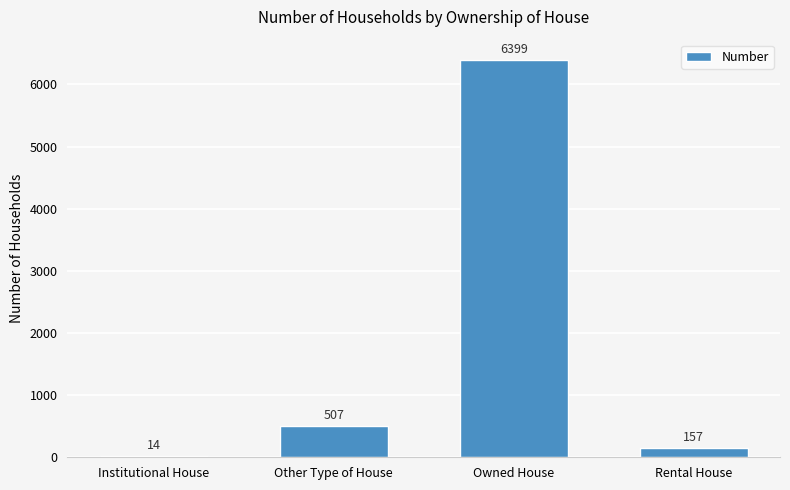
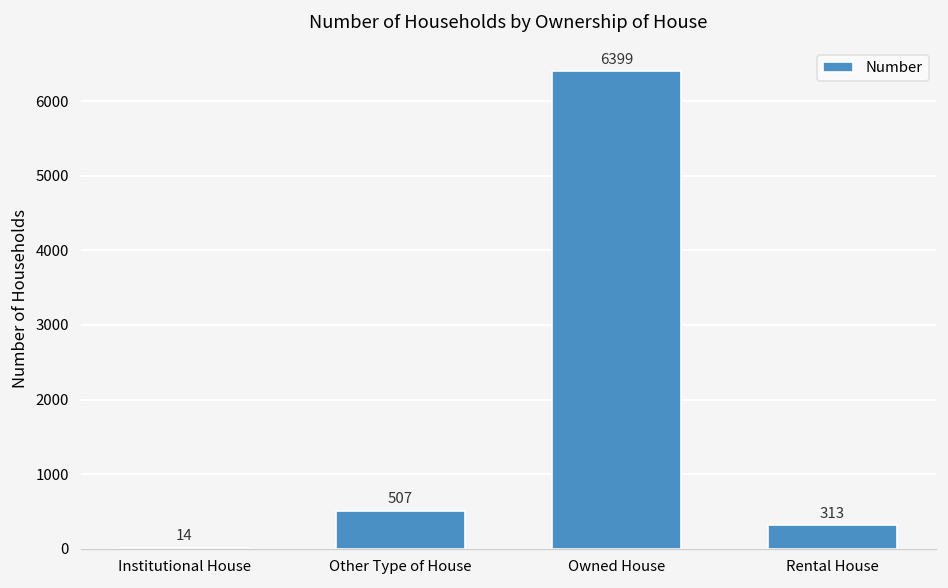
Rental House: 157 -> 313
